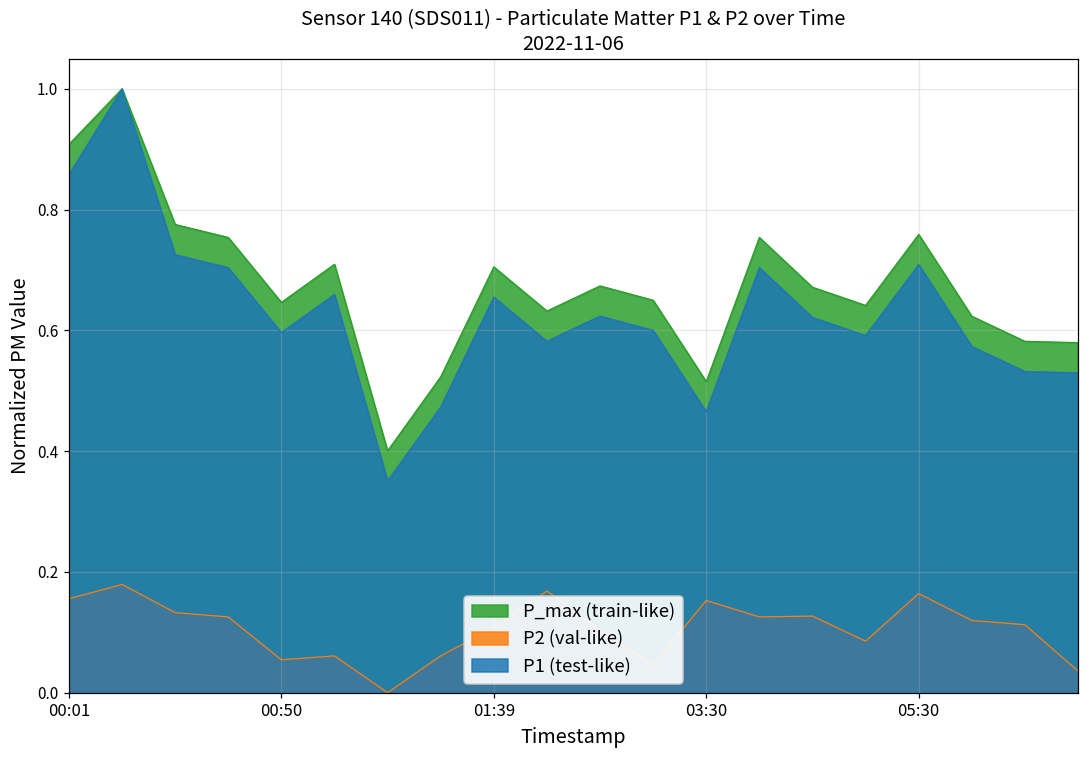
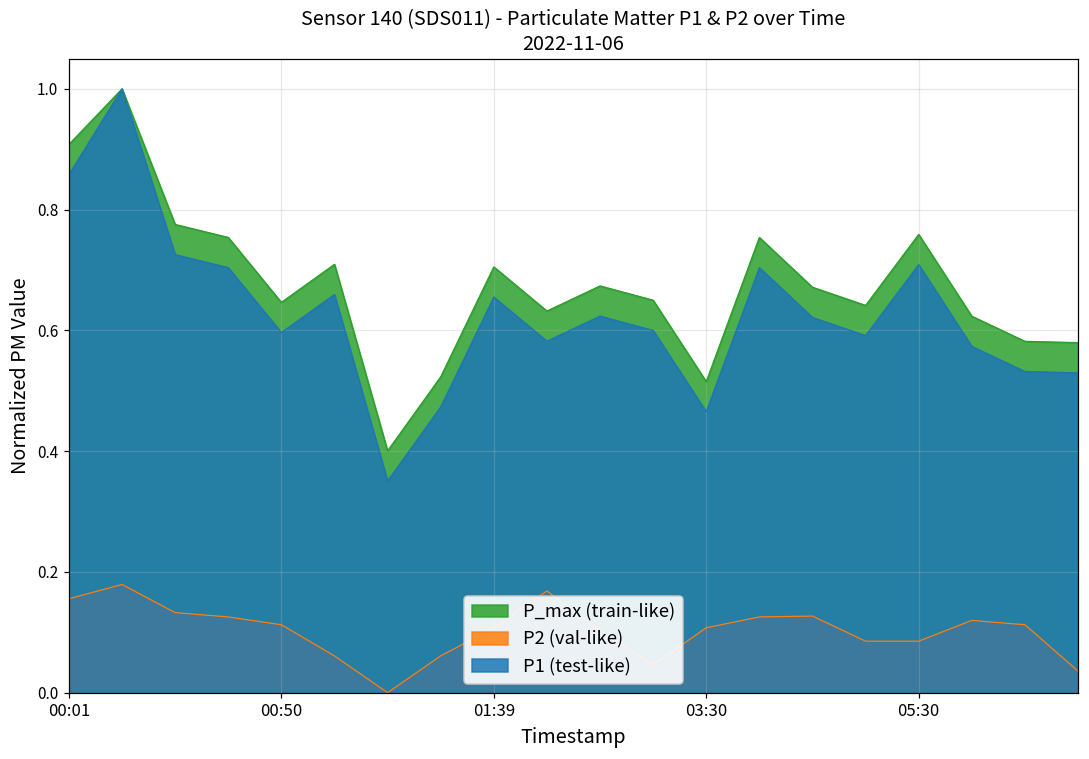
P2 (val-like), 00:50: 0.05 -> 0.11
P2 (val-like), 03:30: 0.15 -> 0.11
P2 (val-like), 05:30: 0.16 -> 0.09
